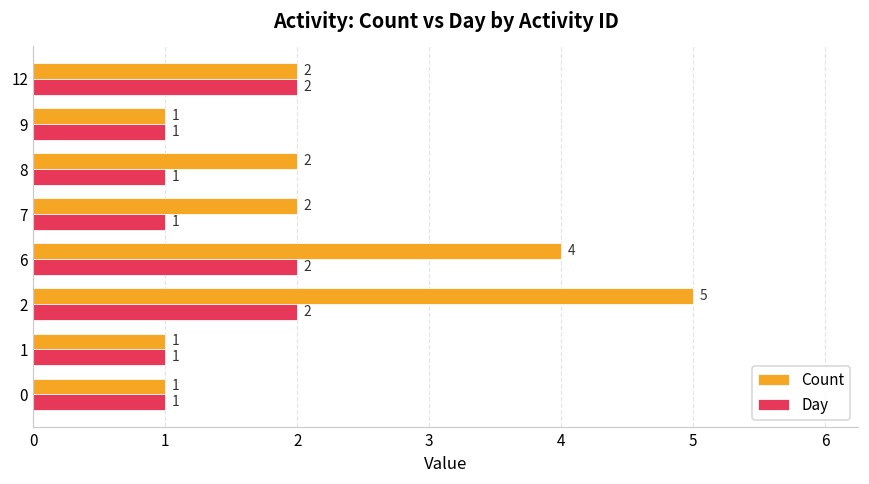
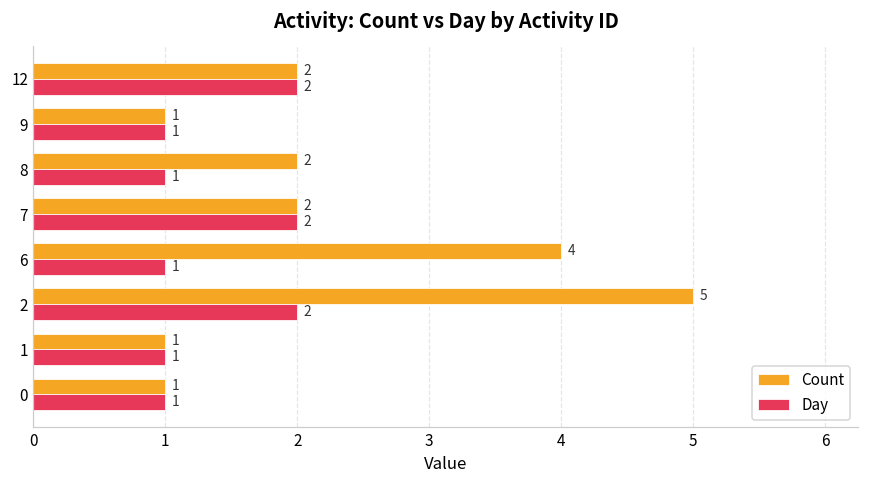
Day, 7: 1 -> 2
Day, 6: 2 -> 1
